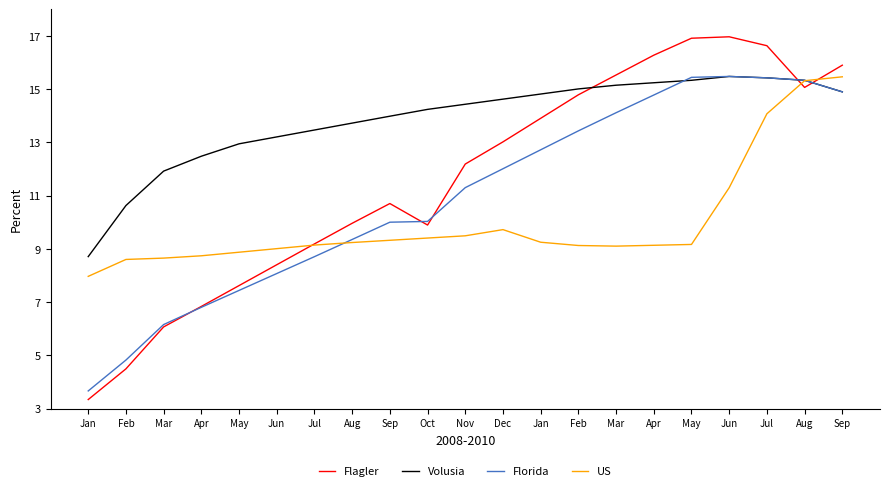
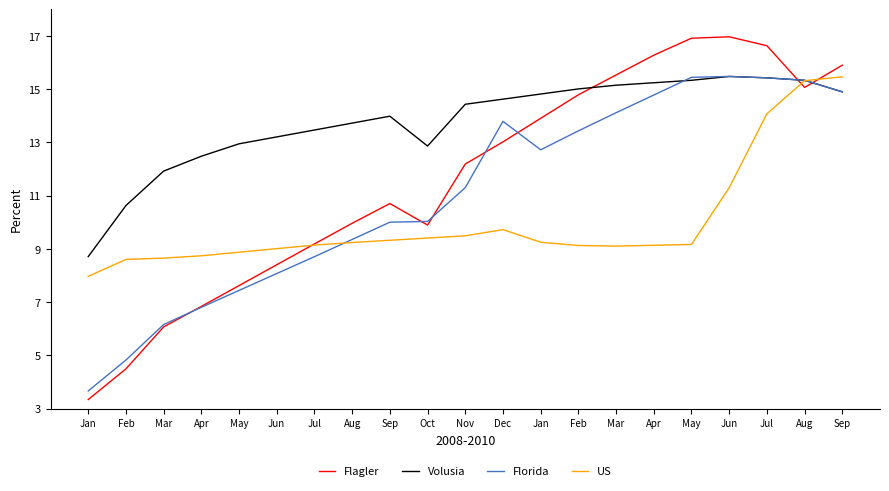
Volusia, Oct: 14.2 -> 12.9
Florida, Dec: 12.0 -> 13.8
